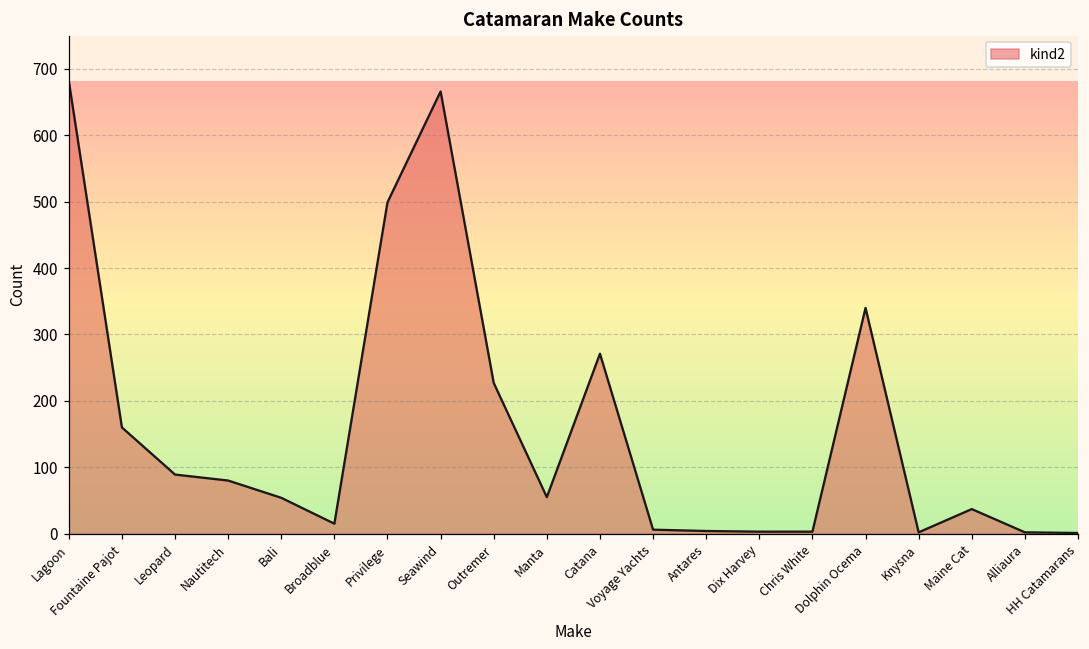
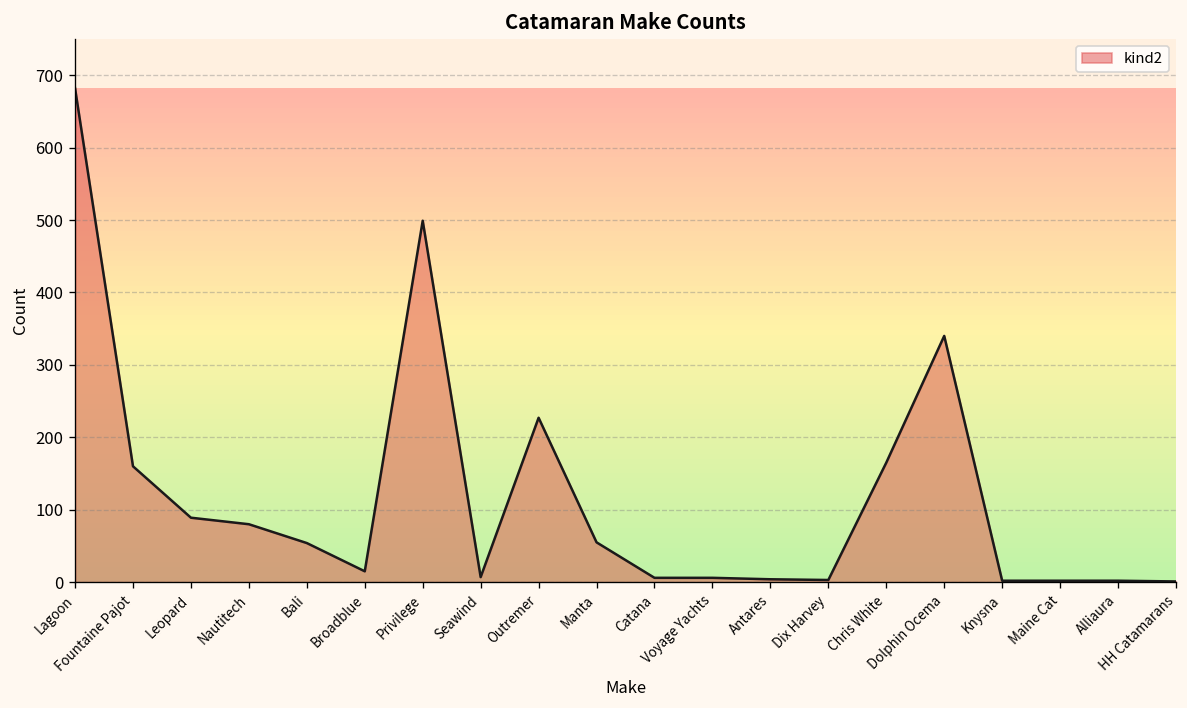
Seawind: 670 -> 10
Catana: 270 -> 10
Chris White: 0 -> 170
Maine Cat: 40 -> 0
